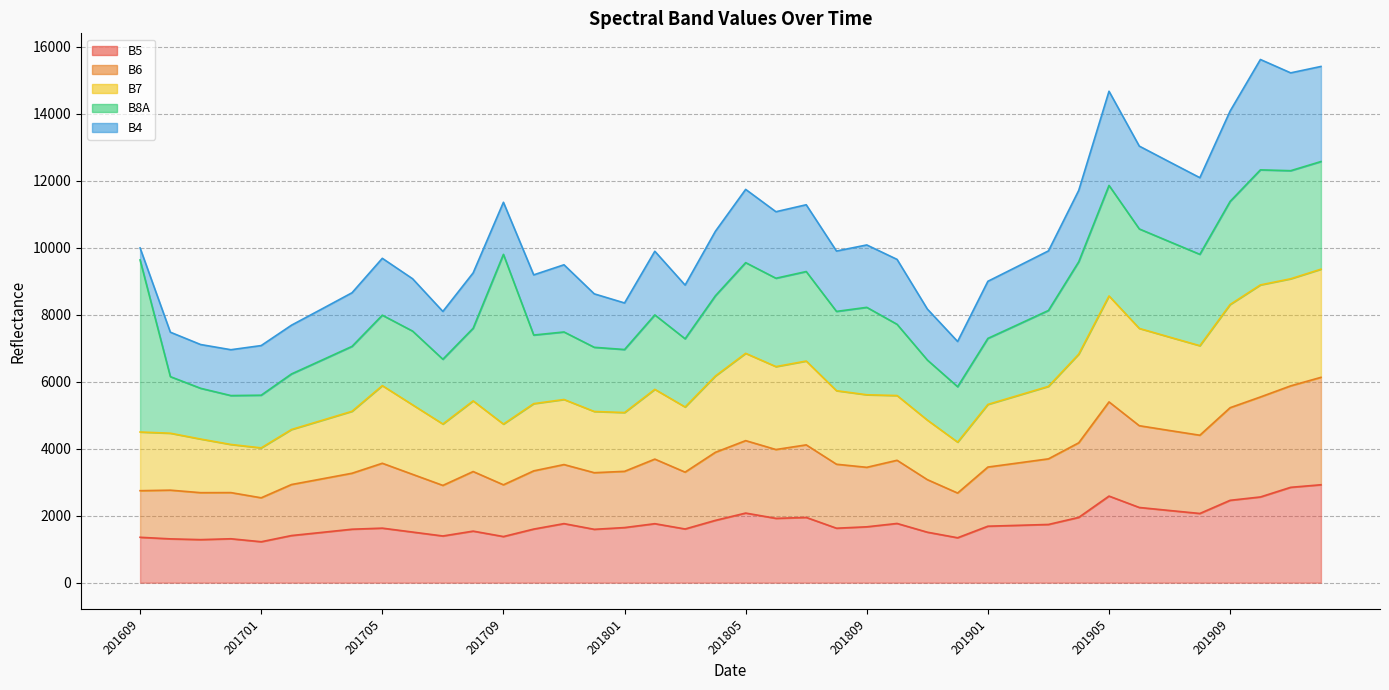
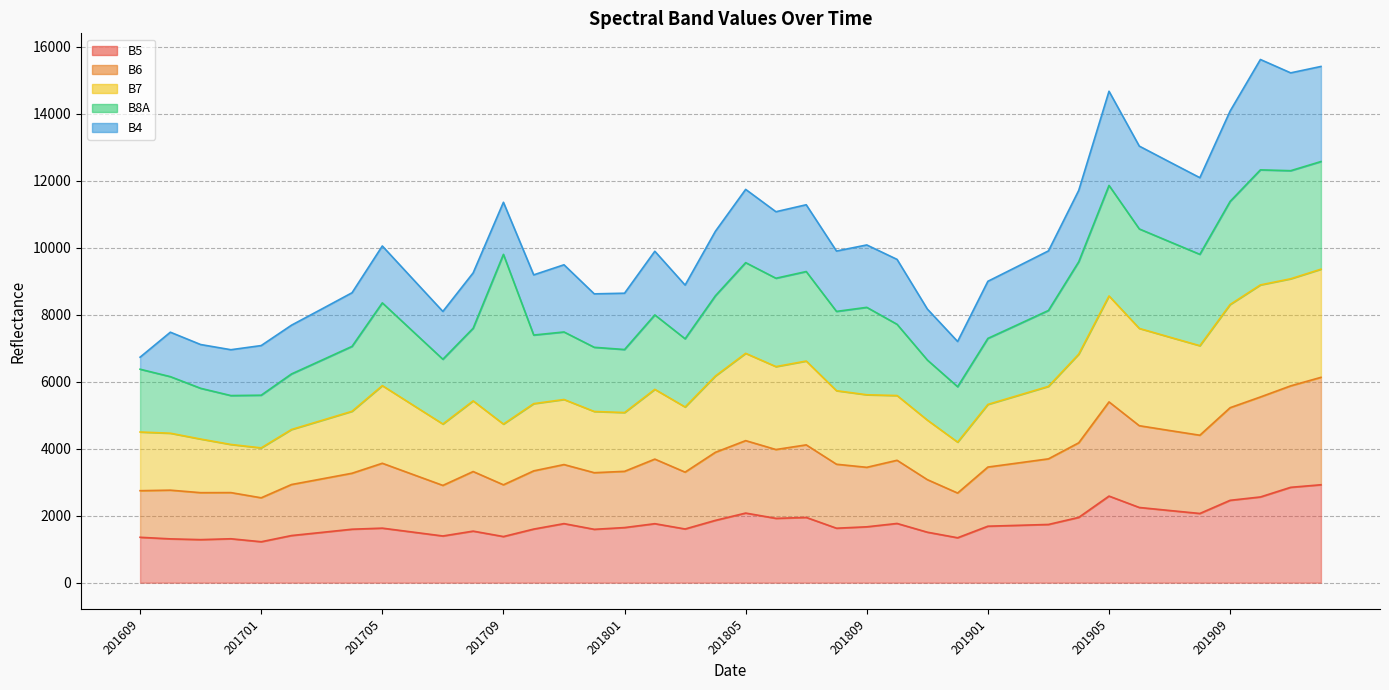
B8A, 201609: 5100 -> 1900
B8A, 201705: 2100 -> 2500
B4, 201801: 1400 -> 1700
